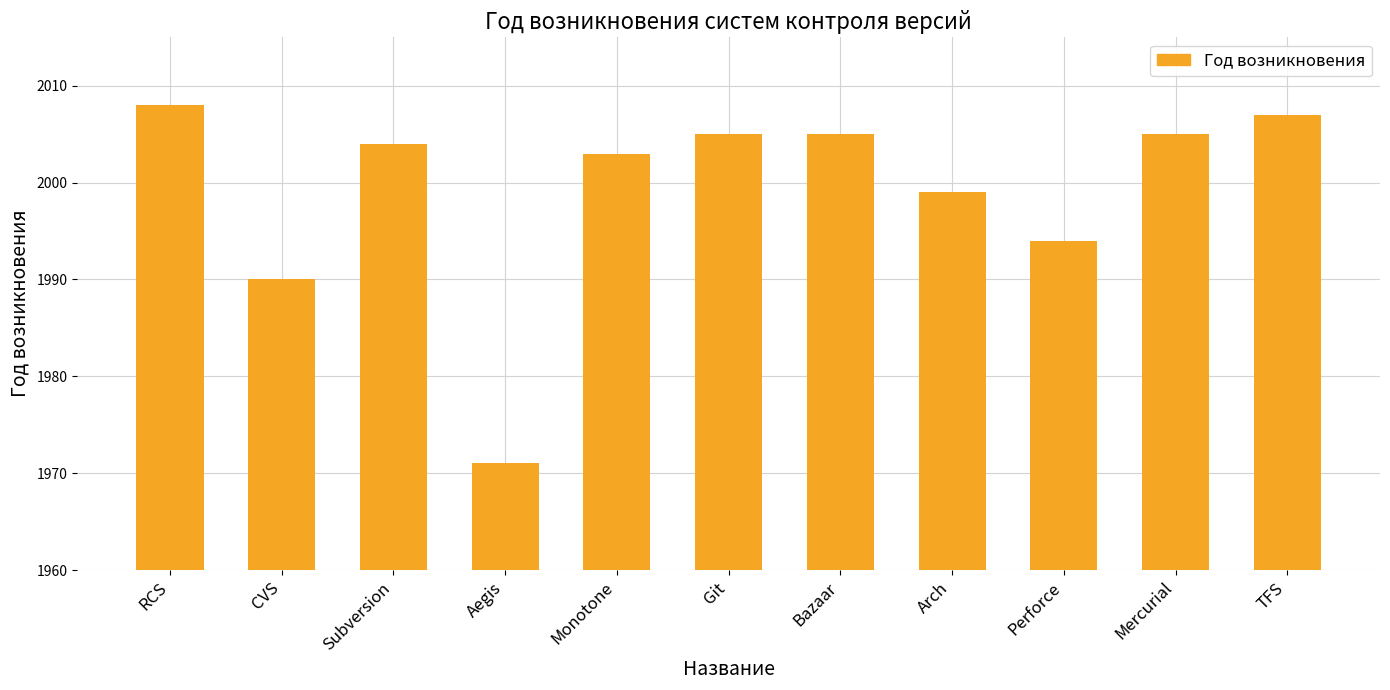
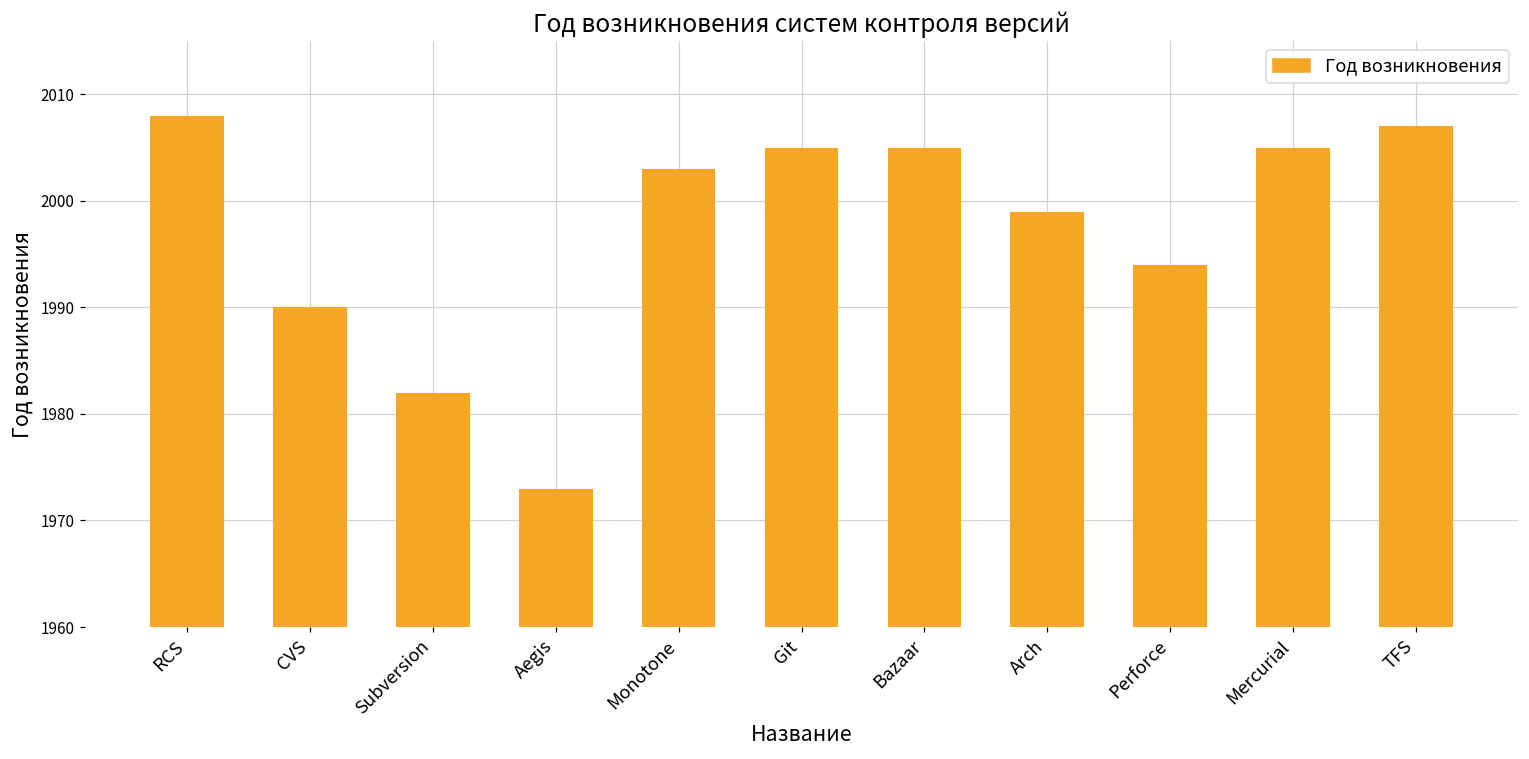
Subversion: 2004 -> 1982
Aegis: 1971 -> 1973
